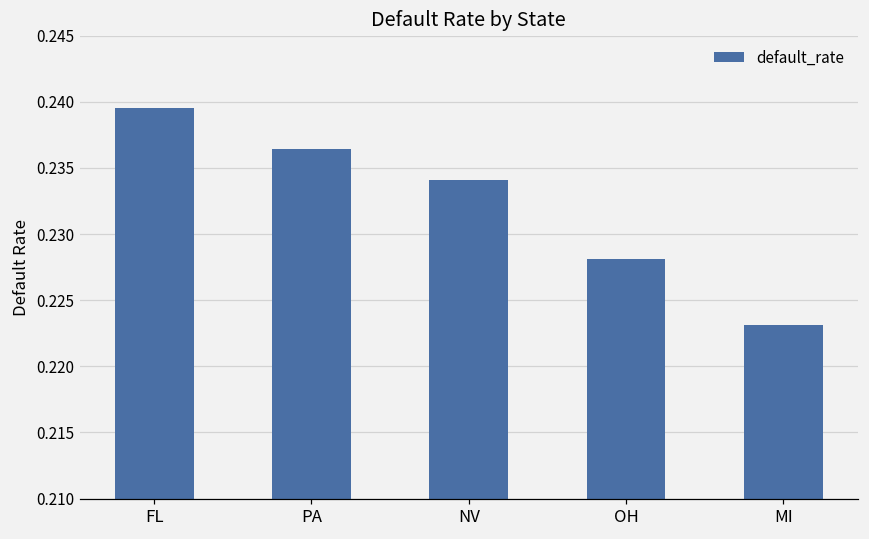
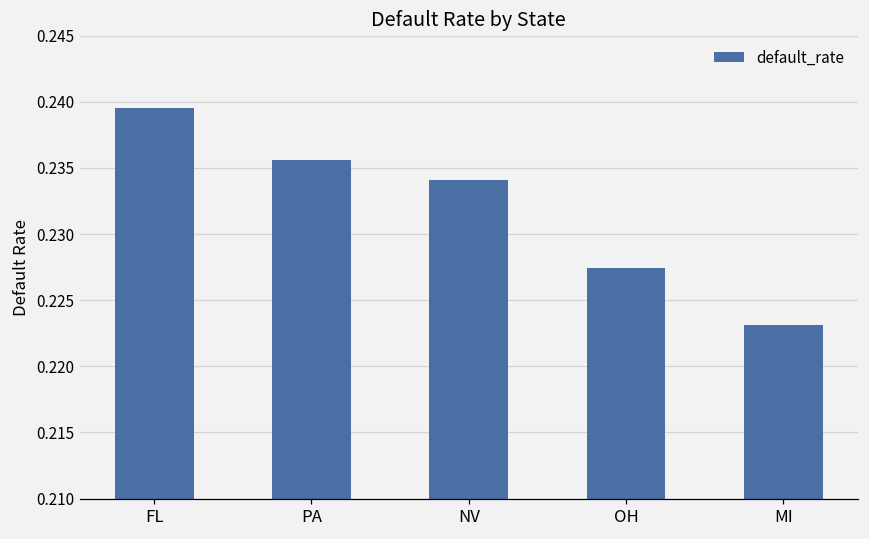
PA: 0.2364 -> 0.2356
OH: 0.2281 -> 0.2274
